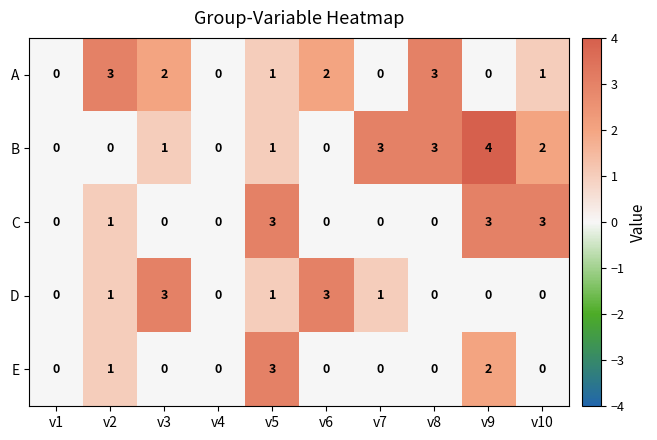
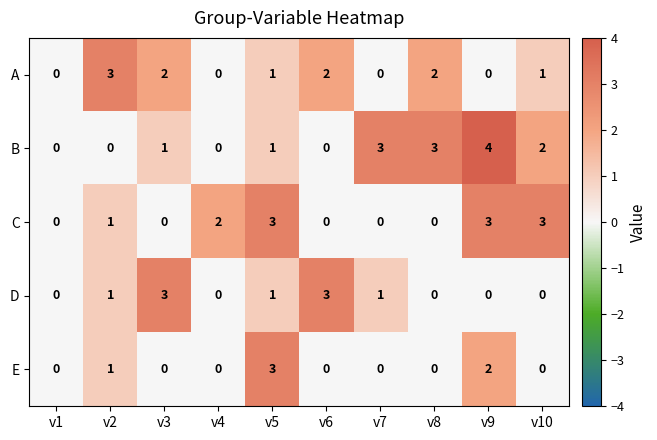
A, v8: 3 -> 2
C, v4: 0 -> 2
